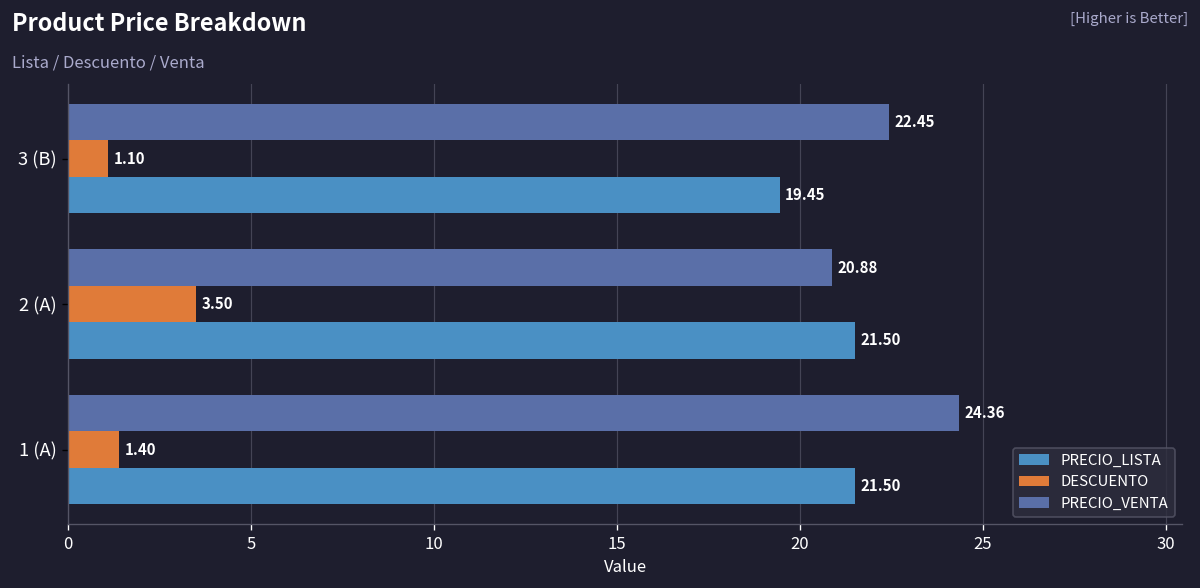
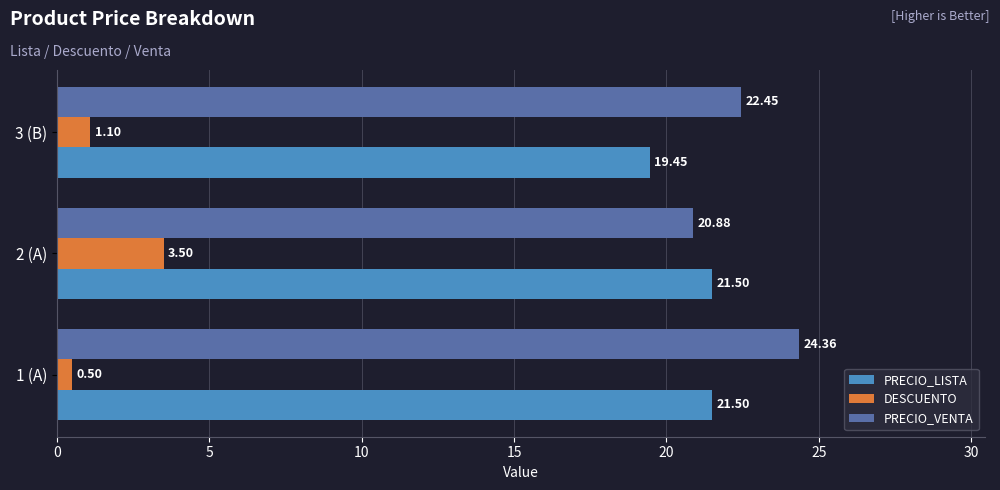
DESCUENTO, 1 (A): 1.40 -> 0.50
